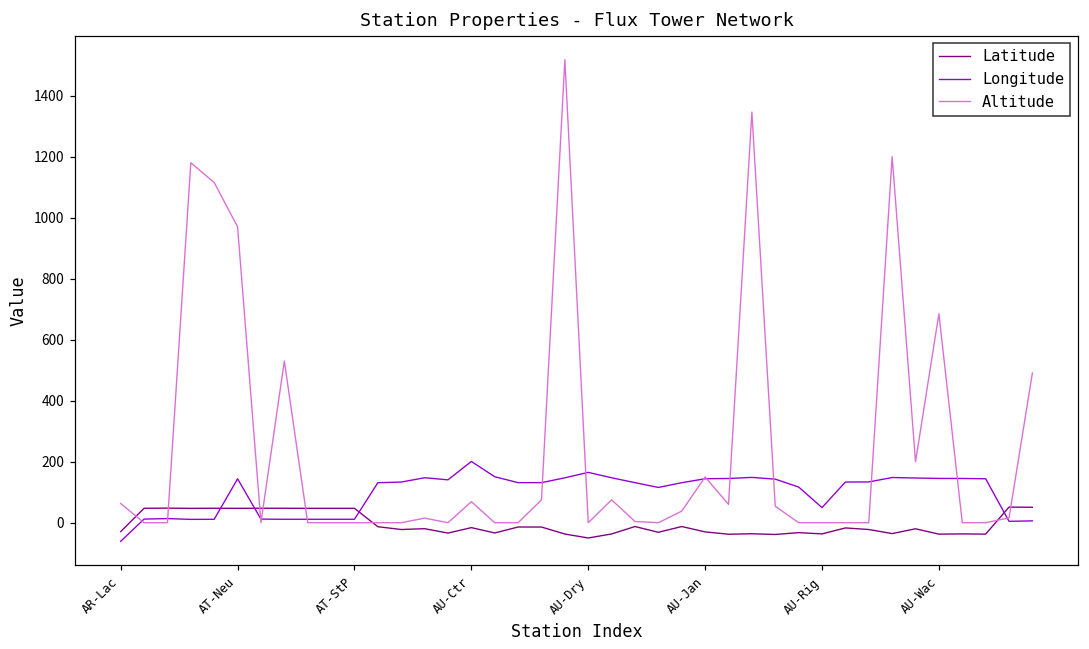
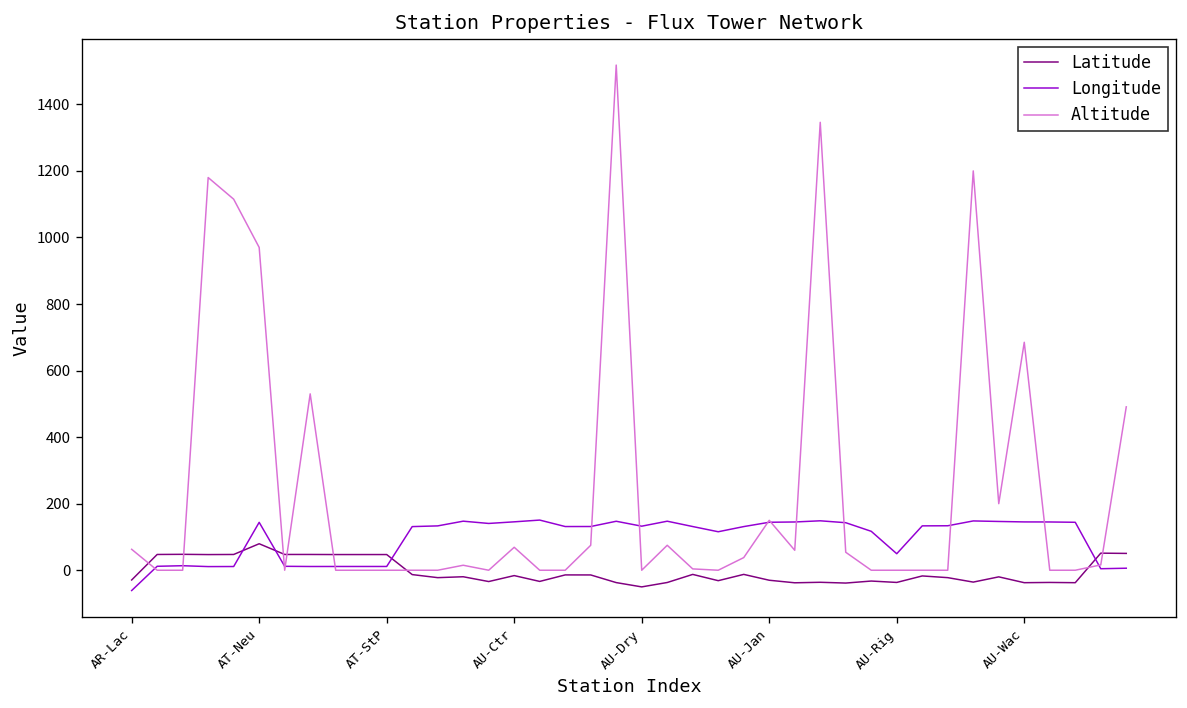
Latitude, AT-Neu: 50 -> 80
Longitude, AU-Ctr: 200 -> 150
Longitude, AU-Dry: 160 -> 130
